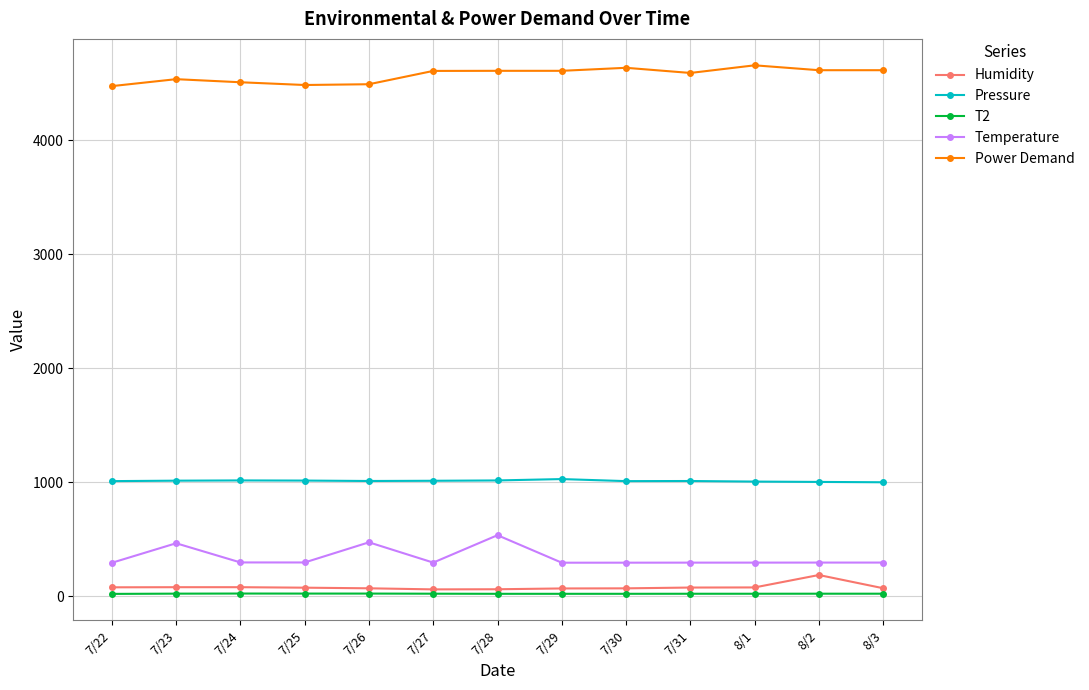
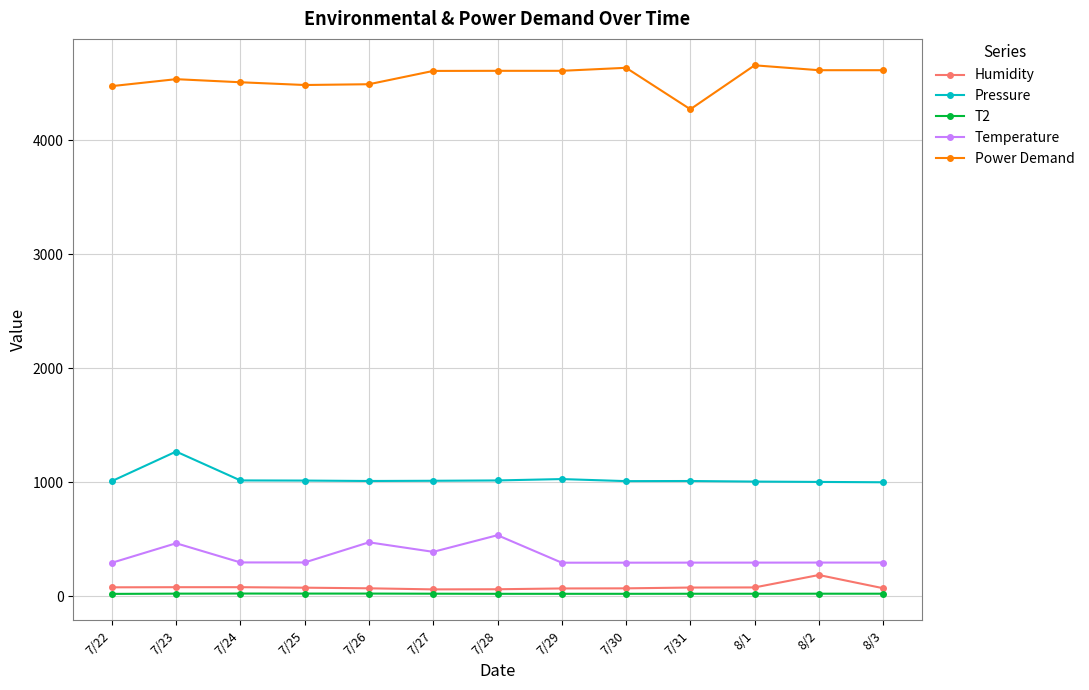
Pressure, 7/23: 1010 -> 1270
Temperature, 7/27: 290 -> 390
Power Demand, 7/31: 4590 -> 4270
